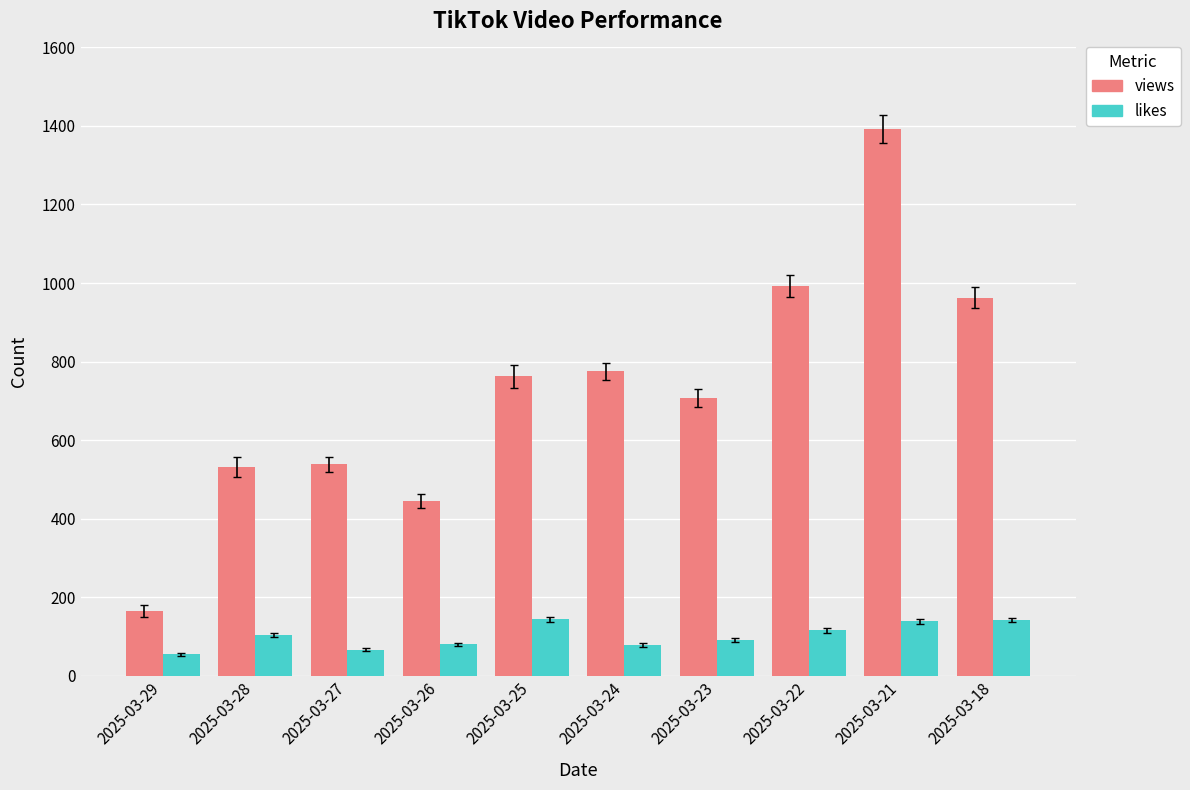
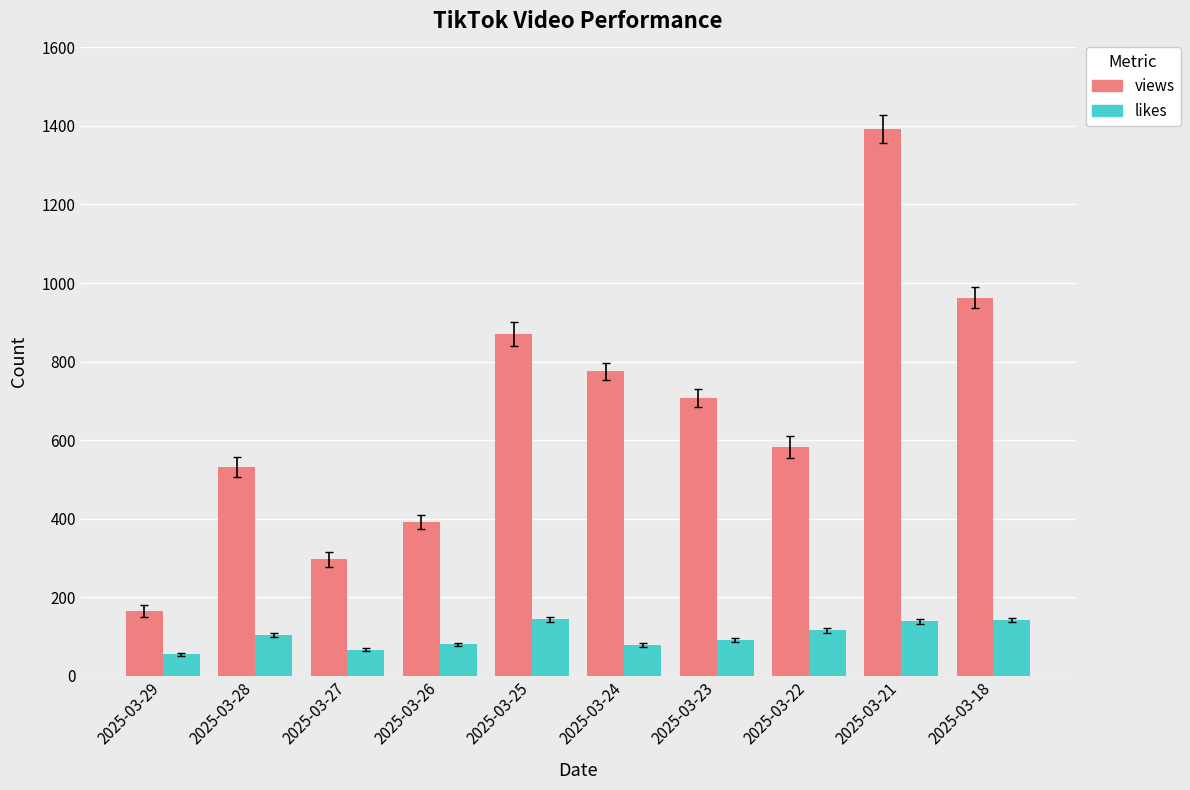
views, 2025-03-27: 540 -> 300
views, 2025-03-26: 450 -> 390
views, 2025-03-25: 760 -> 870
views, 2025-03-22: 990 -> 580
